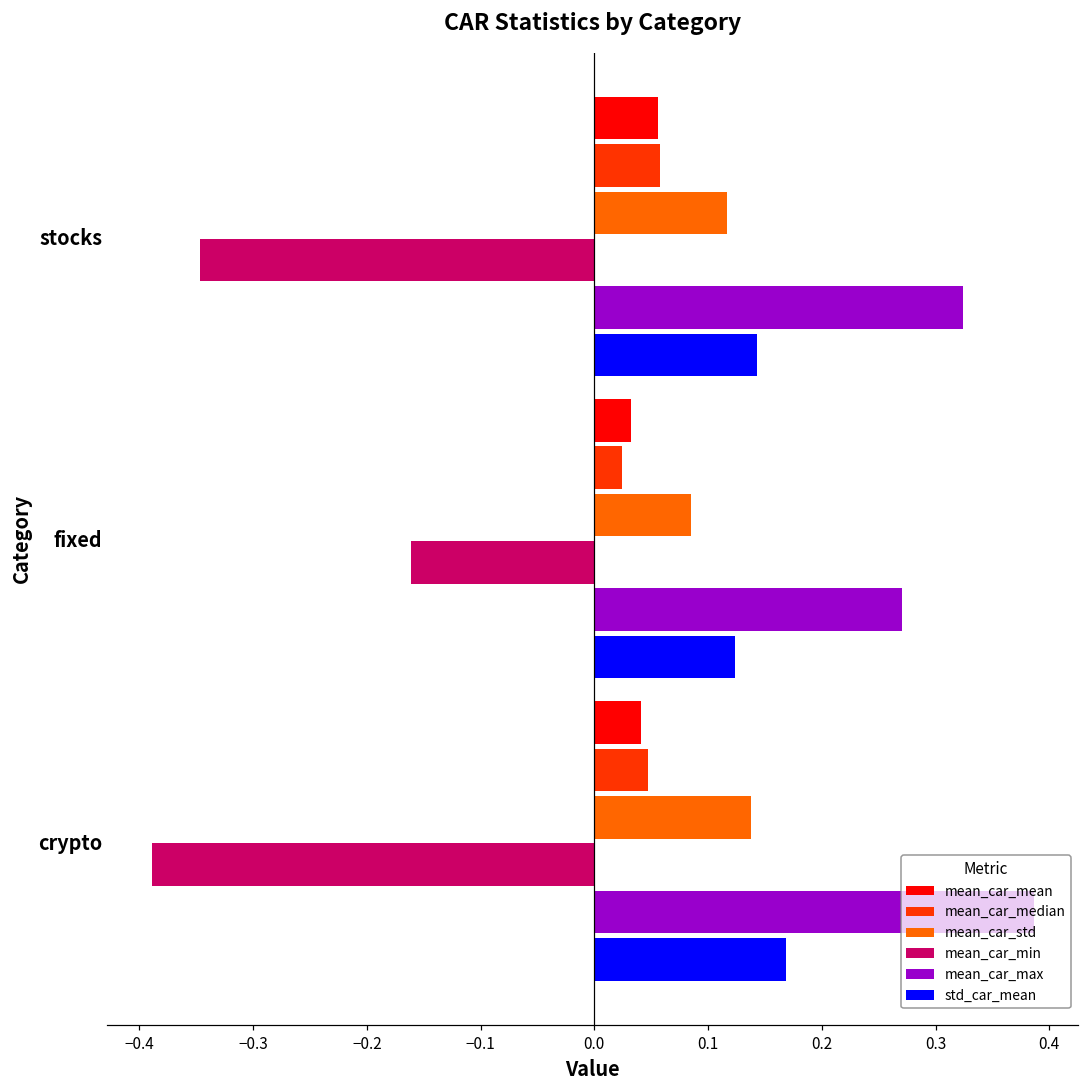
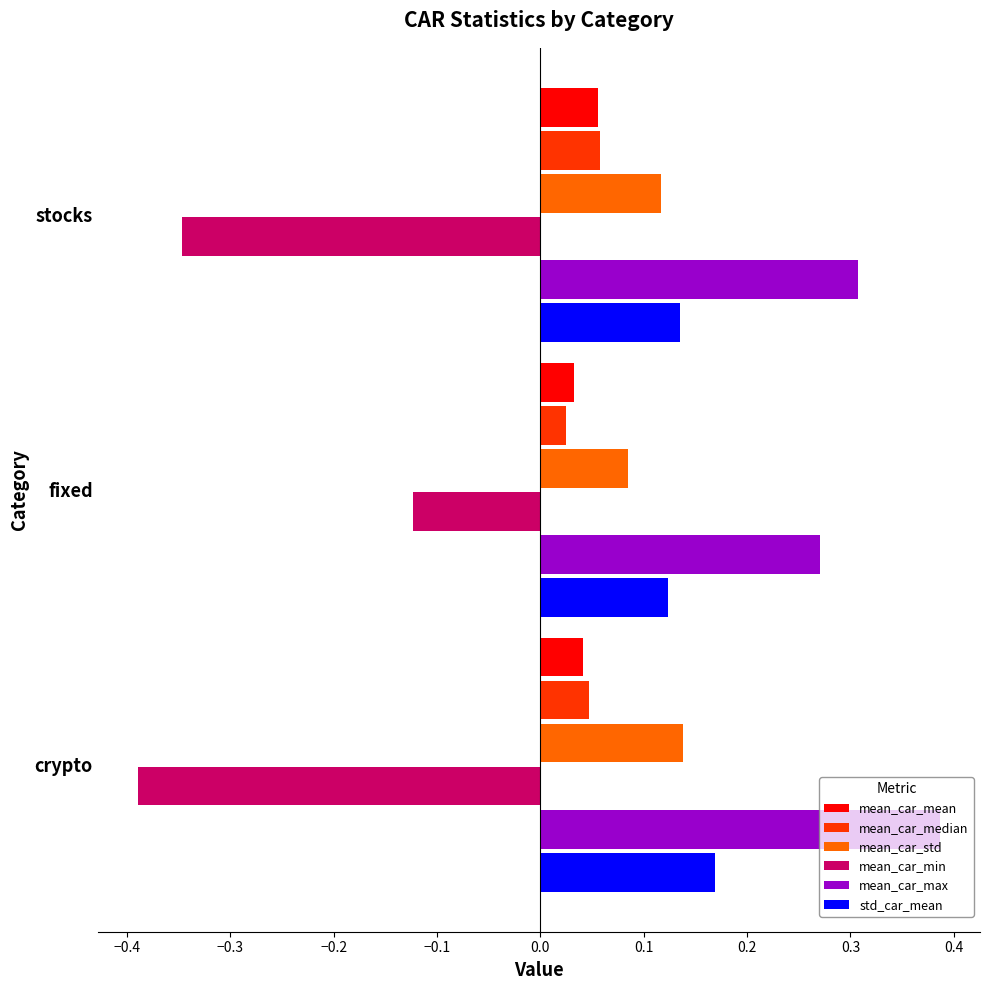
mean_car_max, stocks: 0.324 -> 0.307
std_car_mean, stocks: 0.143 -> 0.135
mean_car_min, fixed: -0.161 -> -0.123
